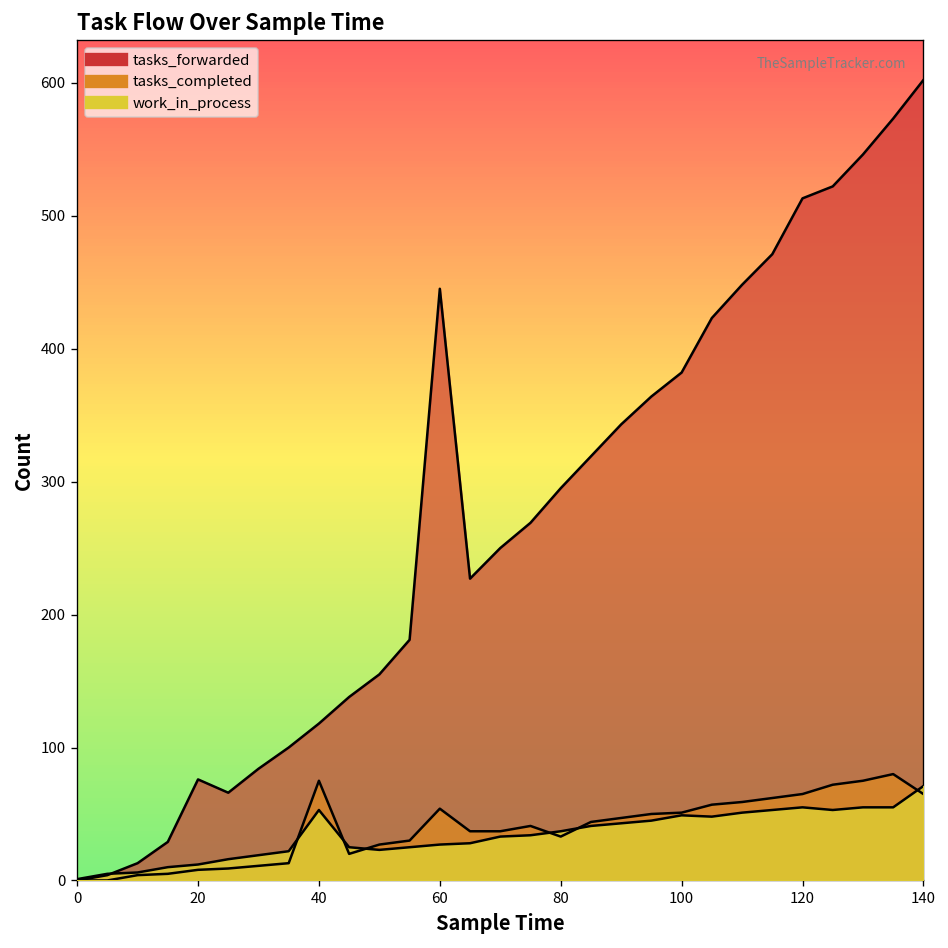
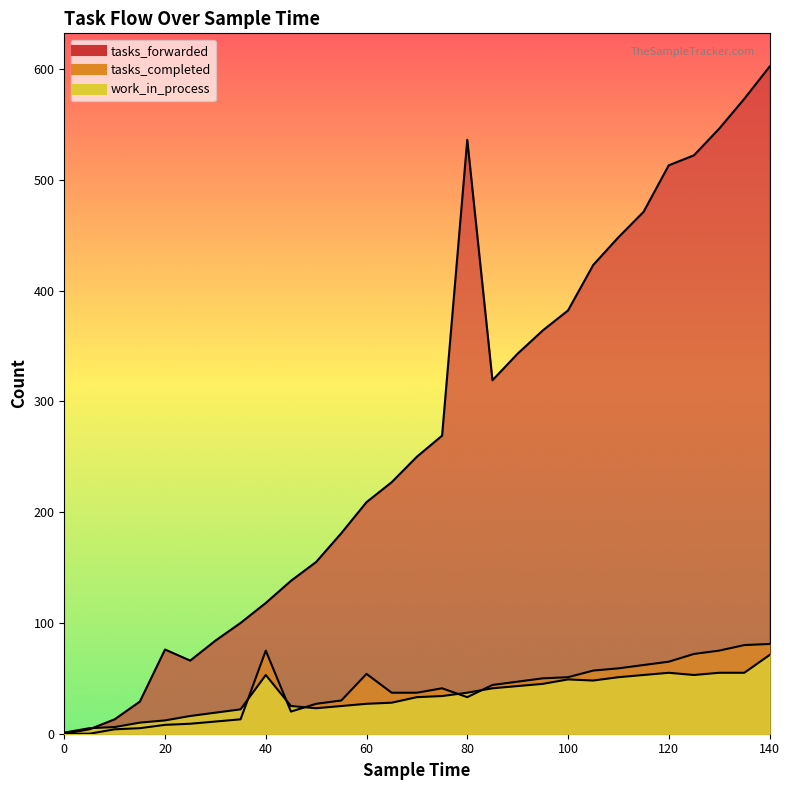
tasks_forwarded, 60: 445 -> 209
tasks_forwarded, 80: 295 -> 536
tasks_completed, 140: 65 -> 81
